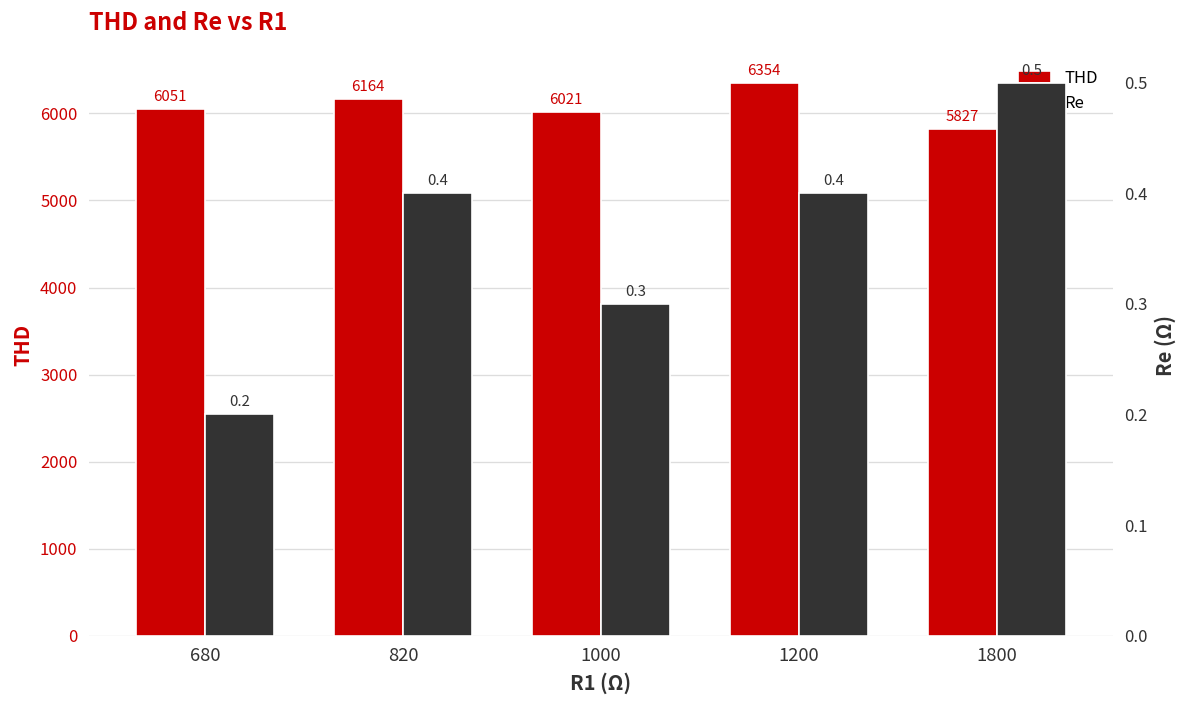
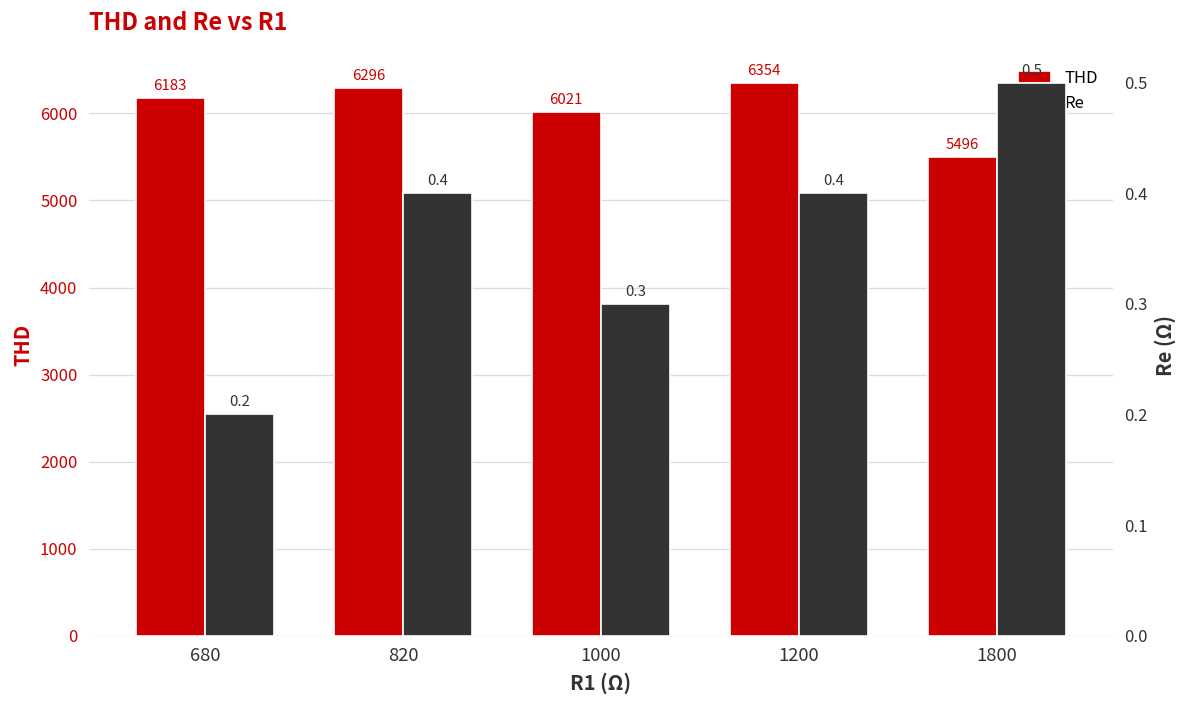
THD, 680: 6051 -> 6183
THD, 820: 6164 -> 6296
THD, 1800: 5827 -> 5496
